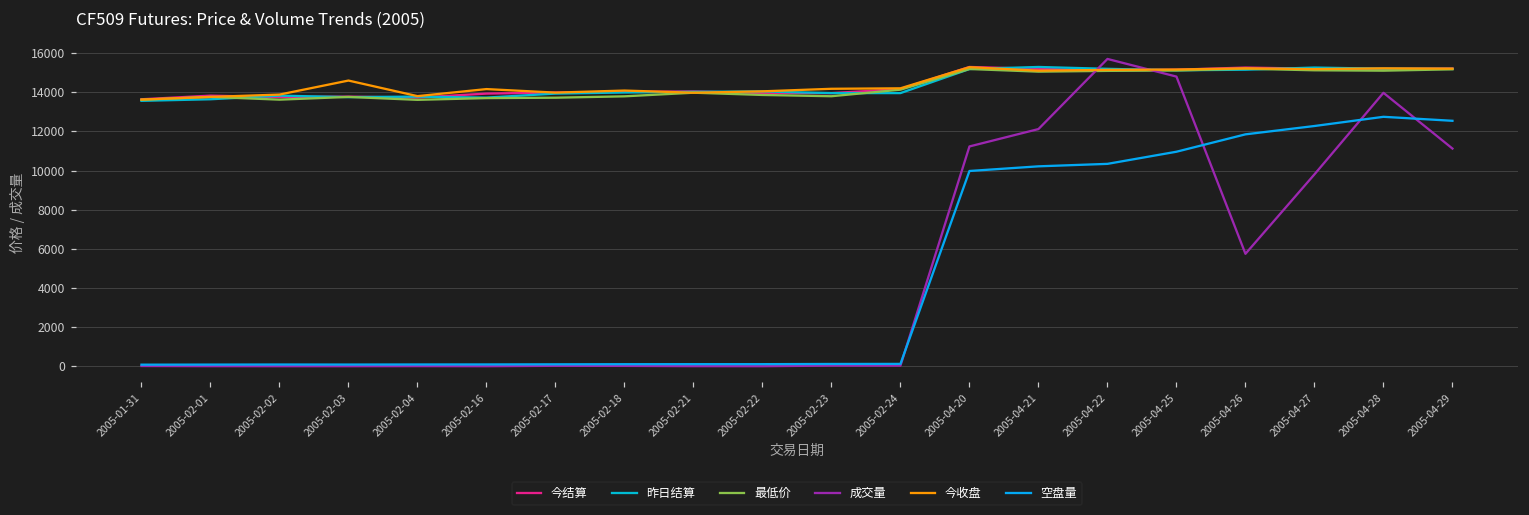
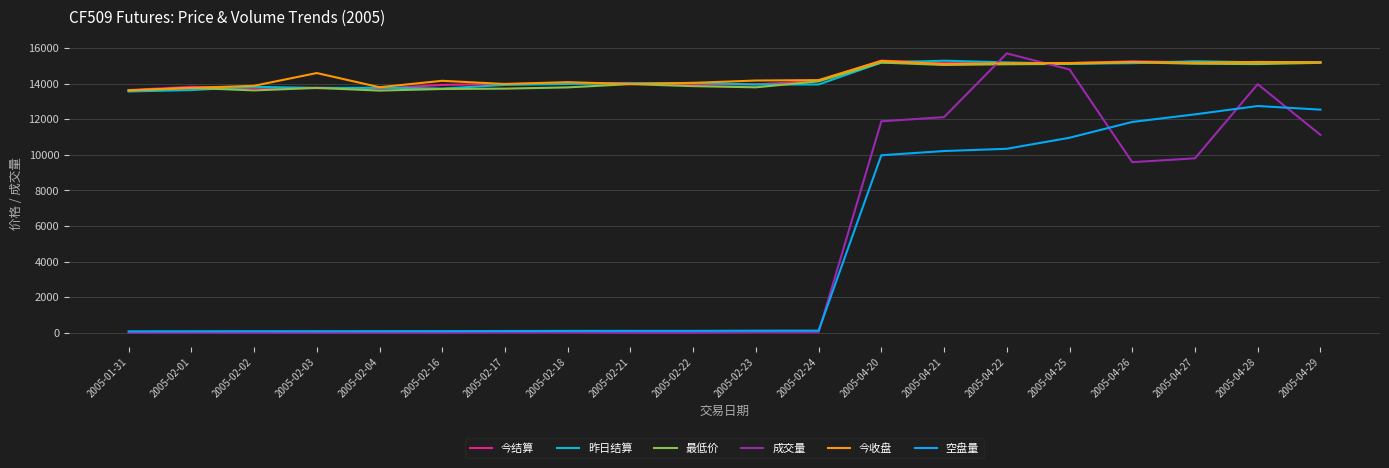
成交量, 2005-04-20: 11200 -> 11900
成交量, 2005-04-26: 5700 -> 9600
